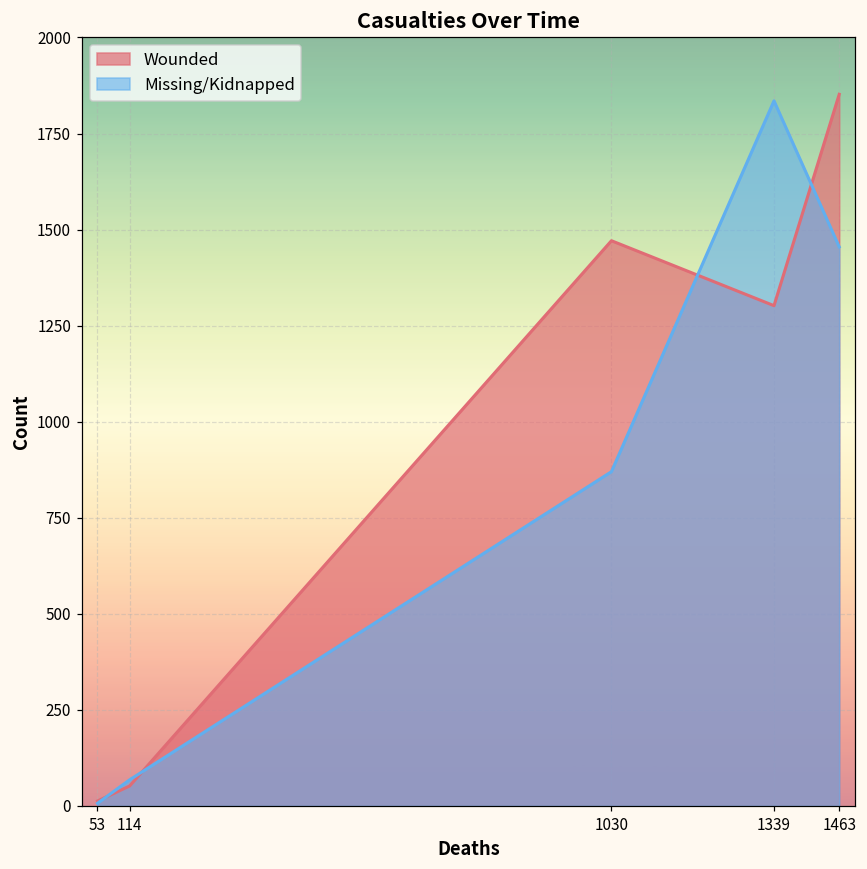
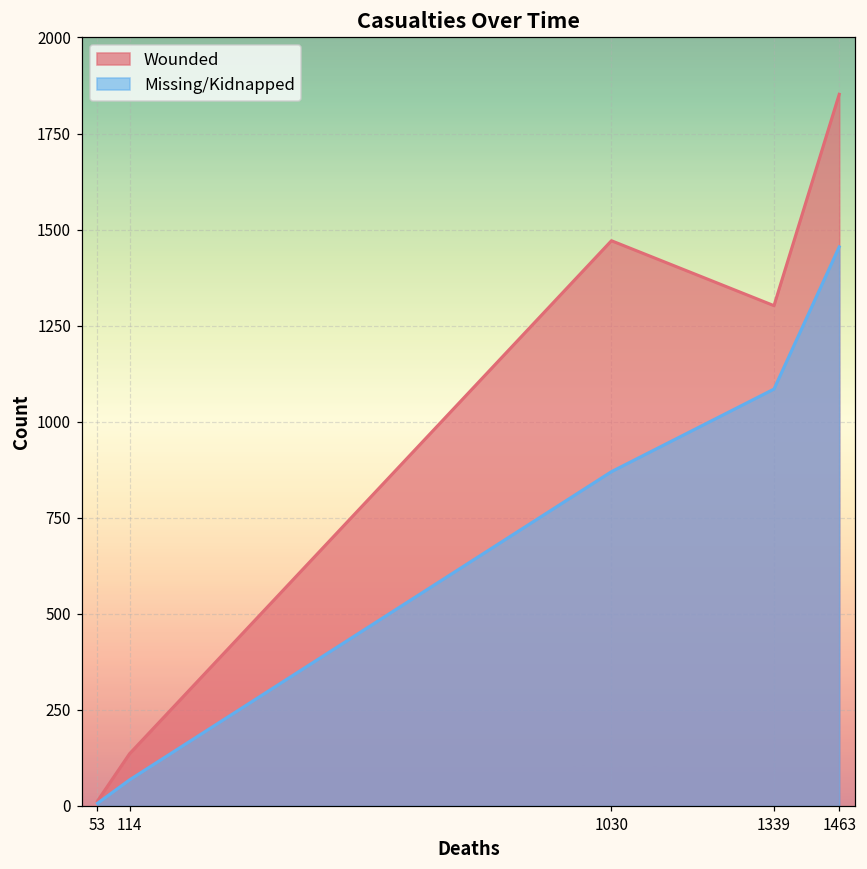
Wounded, 114: 50 -> 140
Missing/Kidnapped, 1339: 1840 -> 1090
